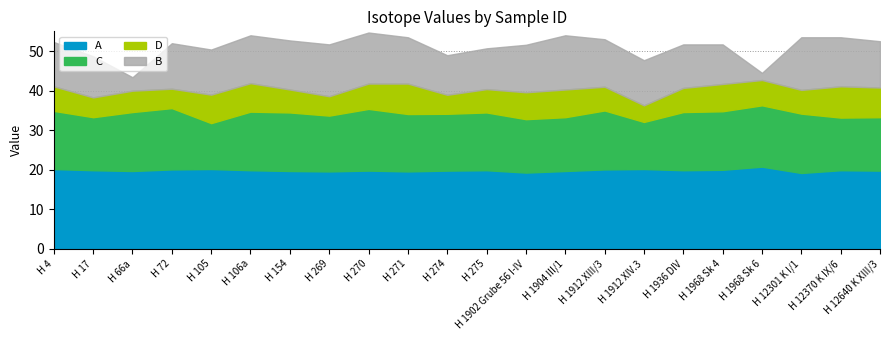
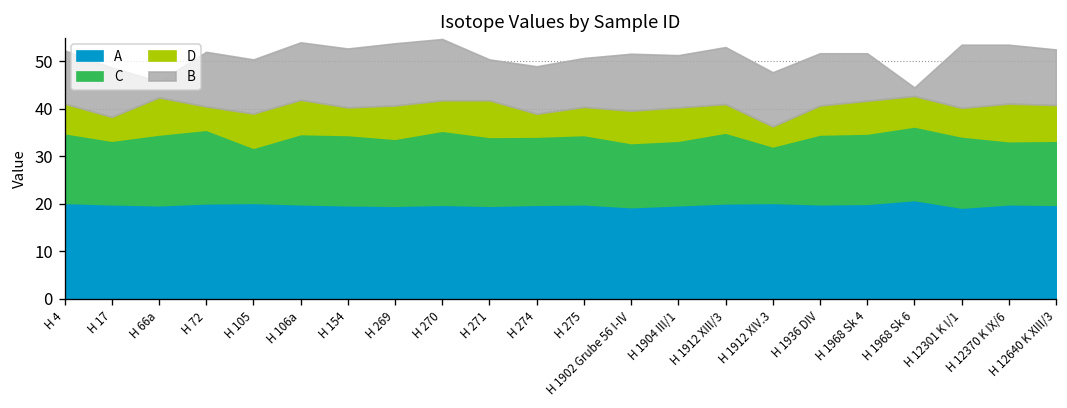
D, H 66a: 5 -> 8
D, H 269: 5 -> 7
B, H 271: 12 -> 9
B, H 1904 III/1: 14 -> 11
